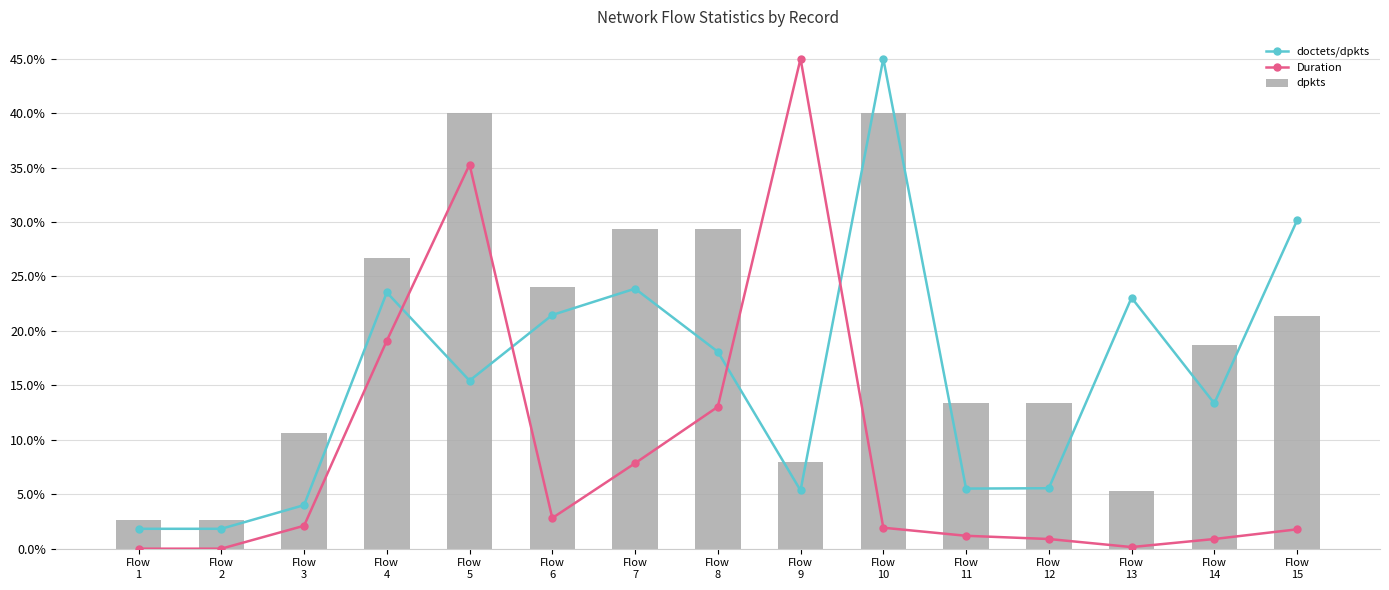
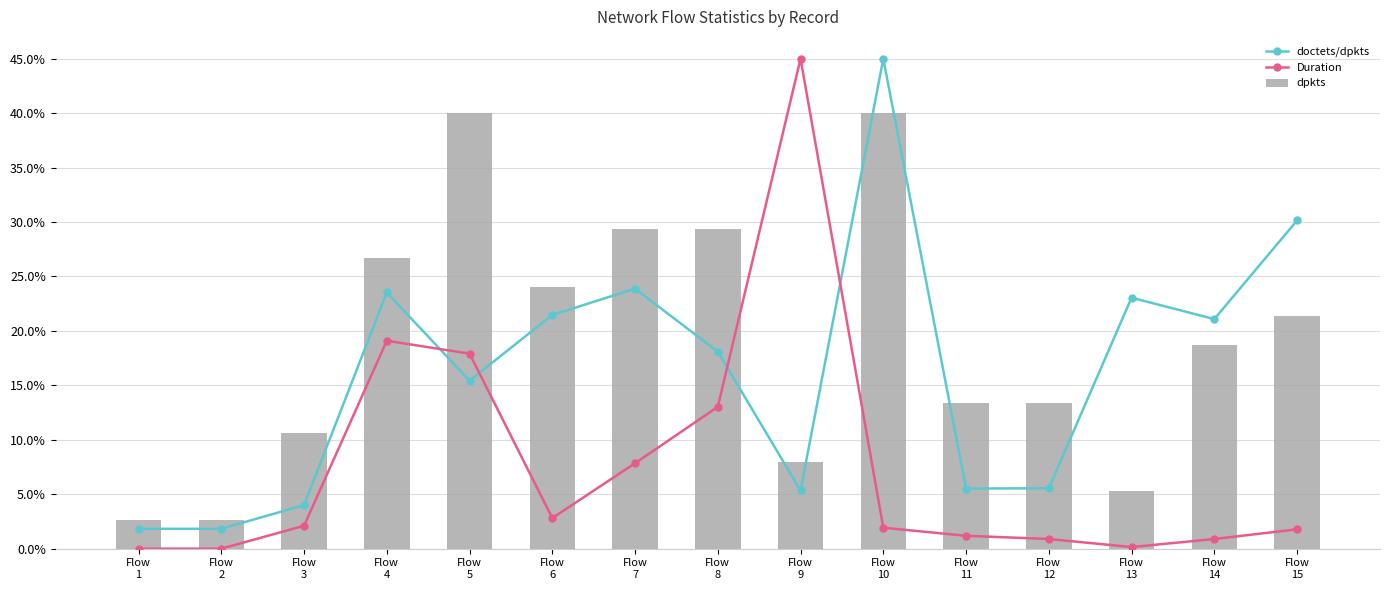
Duration, Flow 5: 35.3% -> 17.9%
doctets/dpkts, Flow 14: 13.3% -> 21.1%
